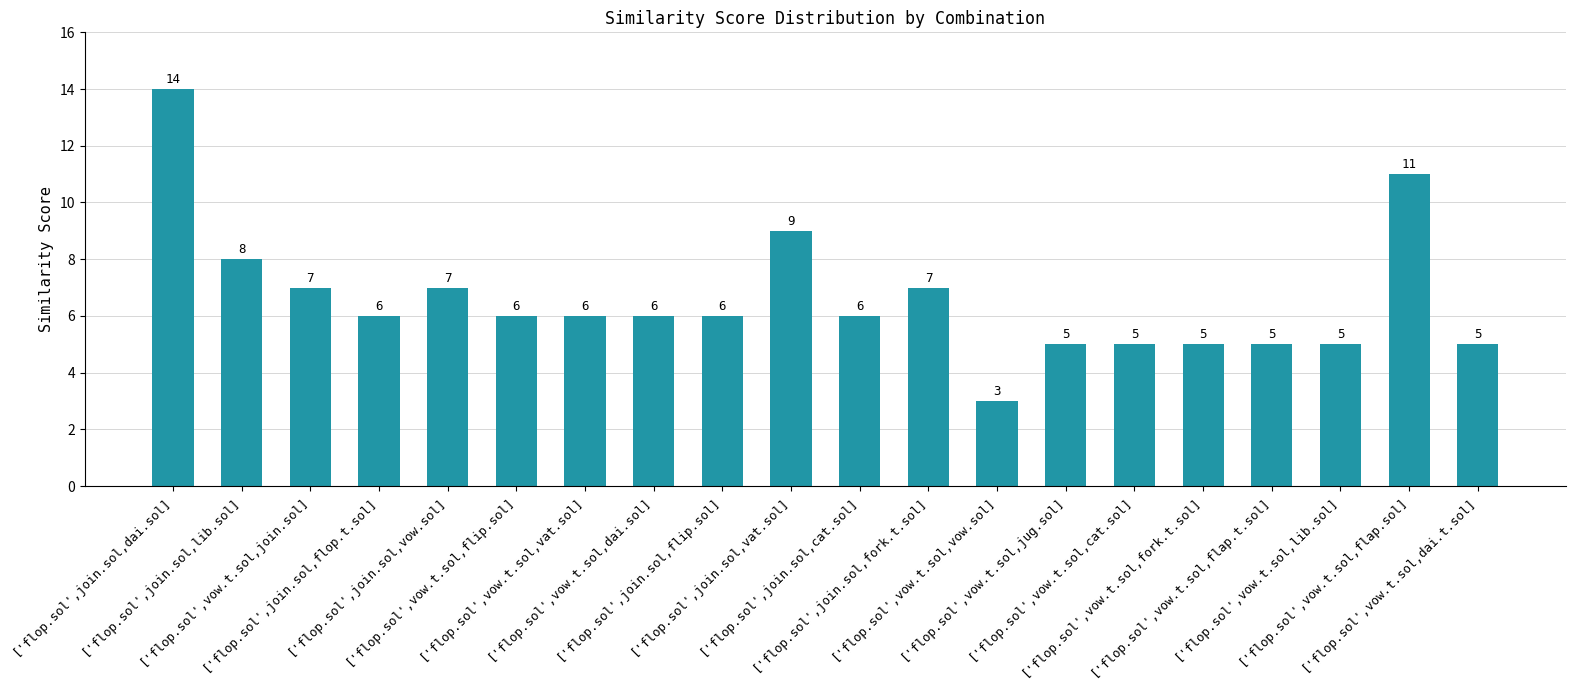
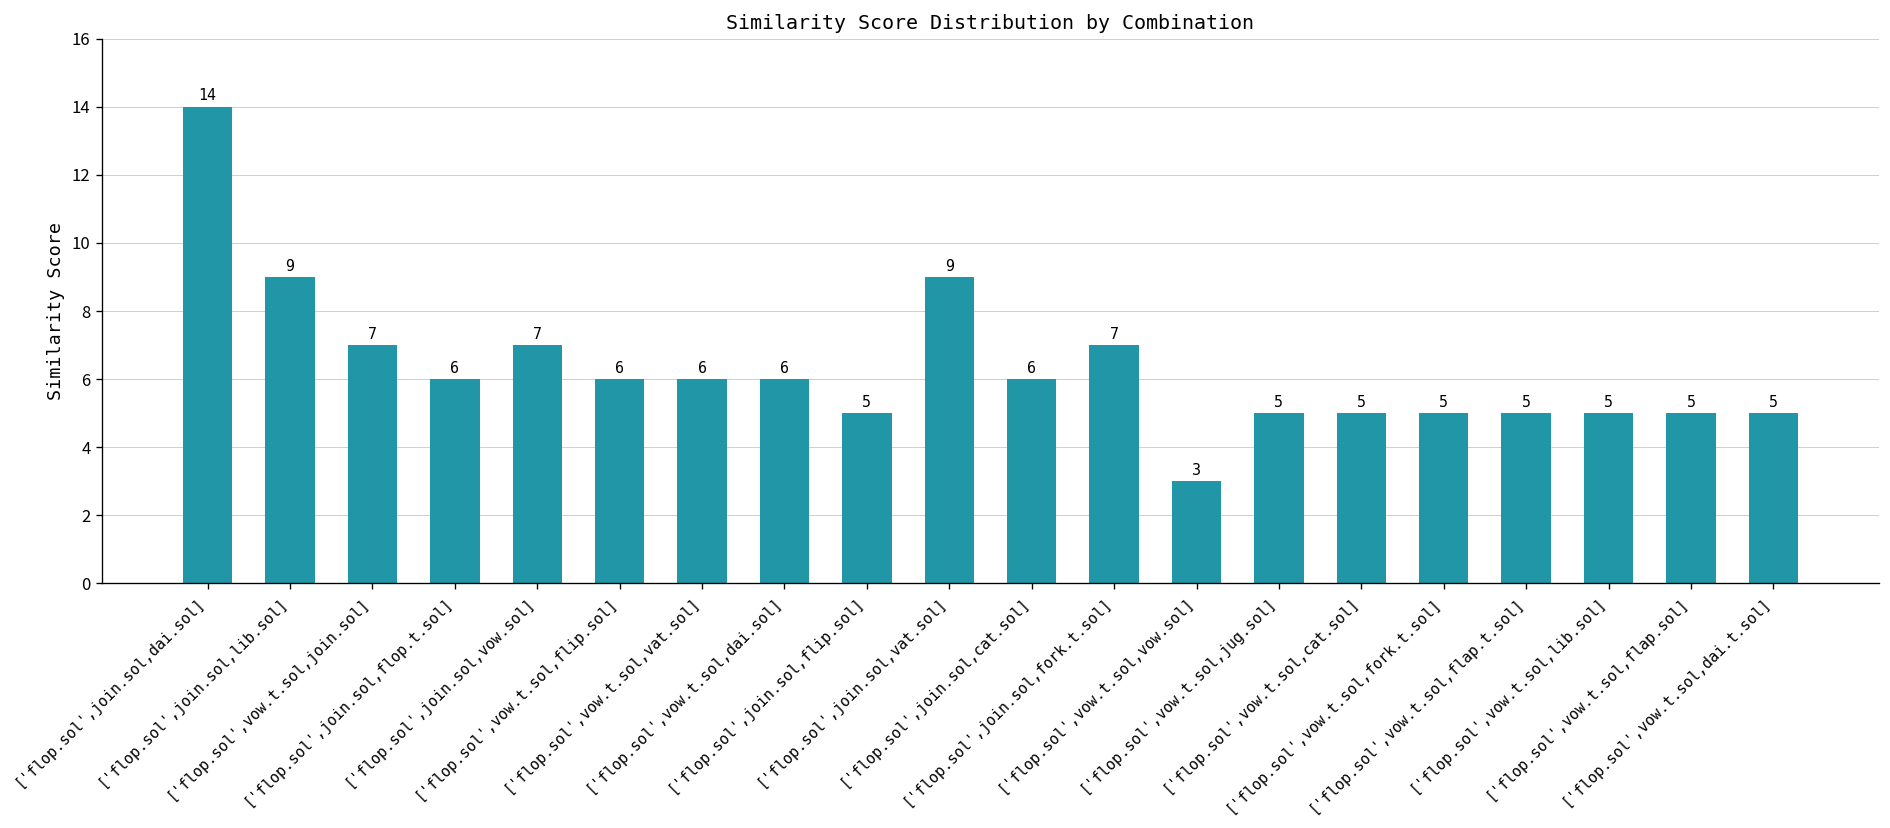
['flop.sol',join.sol,lib.sol]: 8 -> 9
['flop.sol',join.sol,flip.sol]: 6 -> 5
['flop.sol',vow.t.sol,flap.sol]: 11 -> 5
